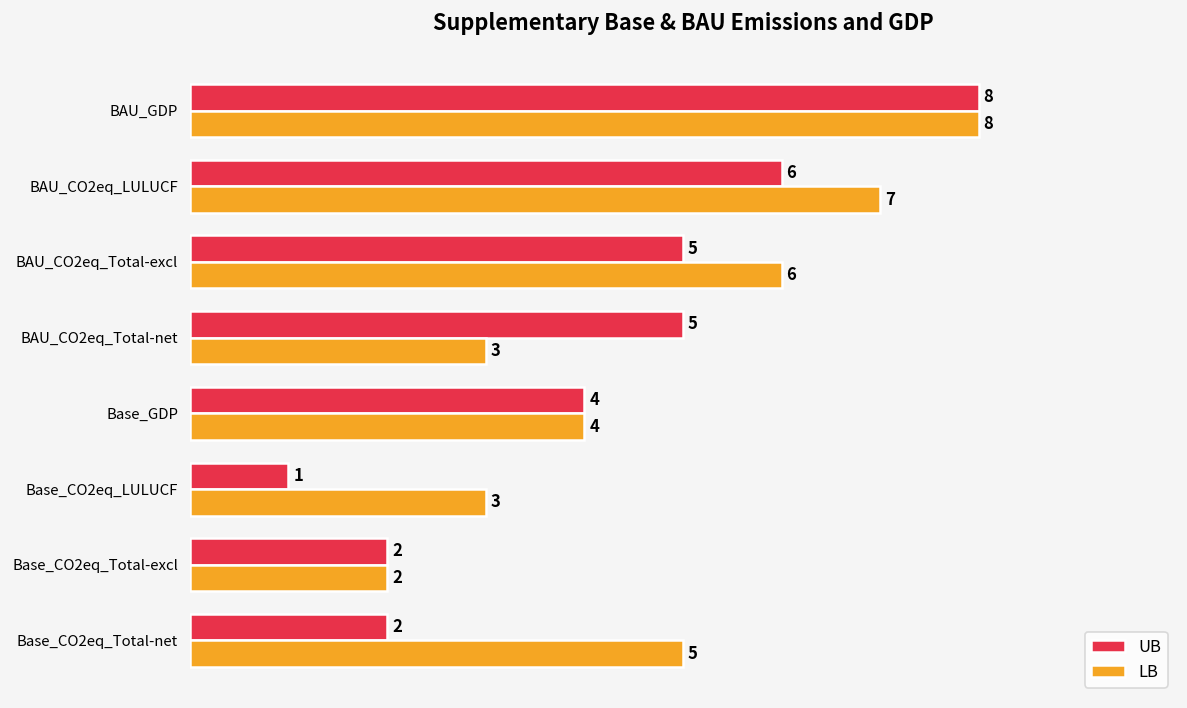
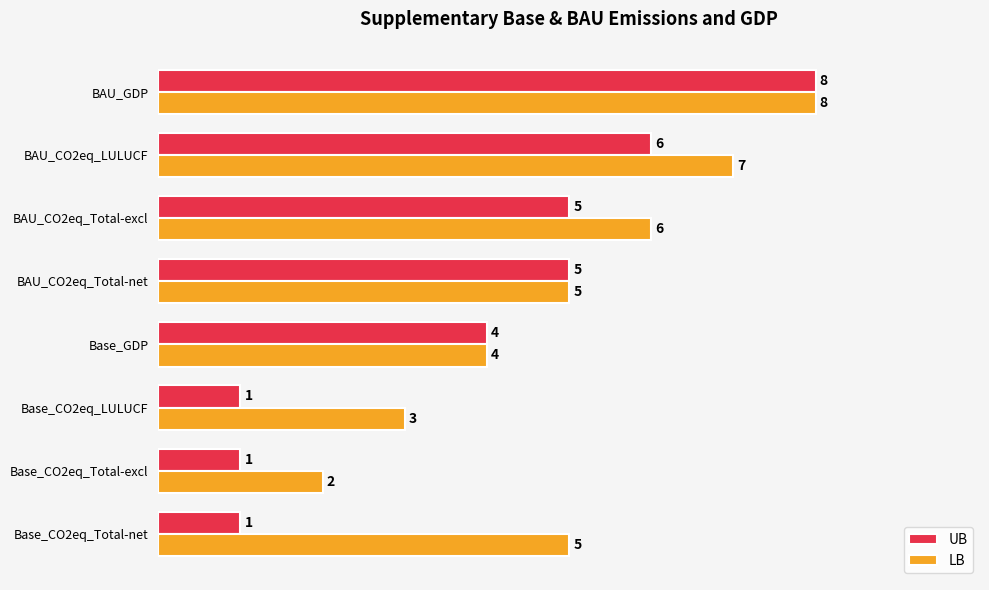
LB, BAU_CO2eq_Total-net: 3 -> 5
UB, Base_CO2eq_Total-excl: 2 -> 1
UB, Base_CO2eq_Total-net: 2 -> 1
